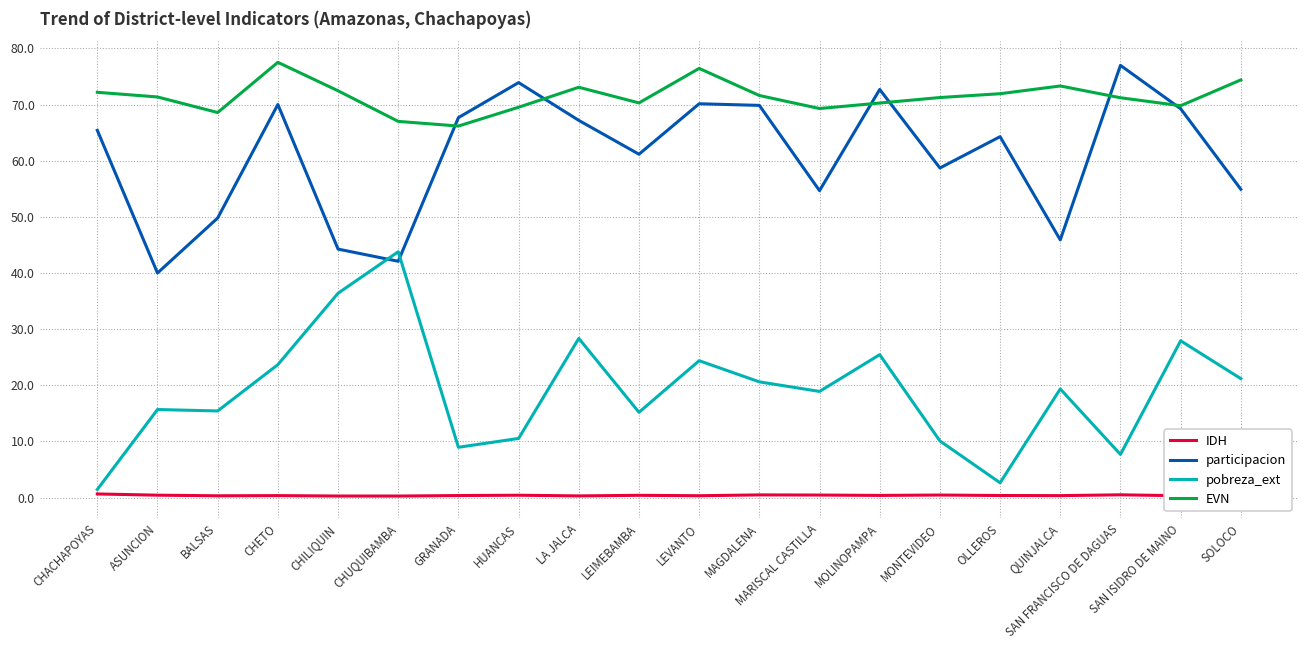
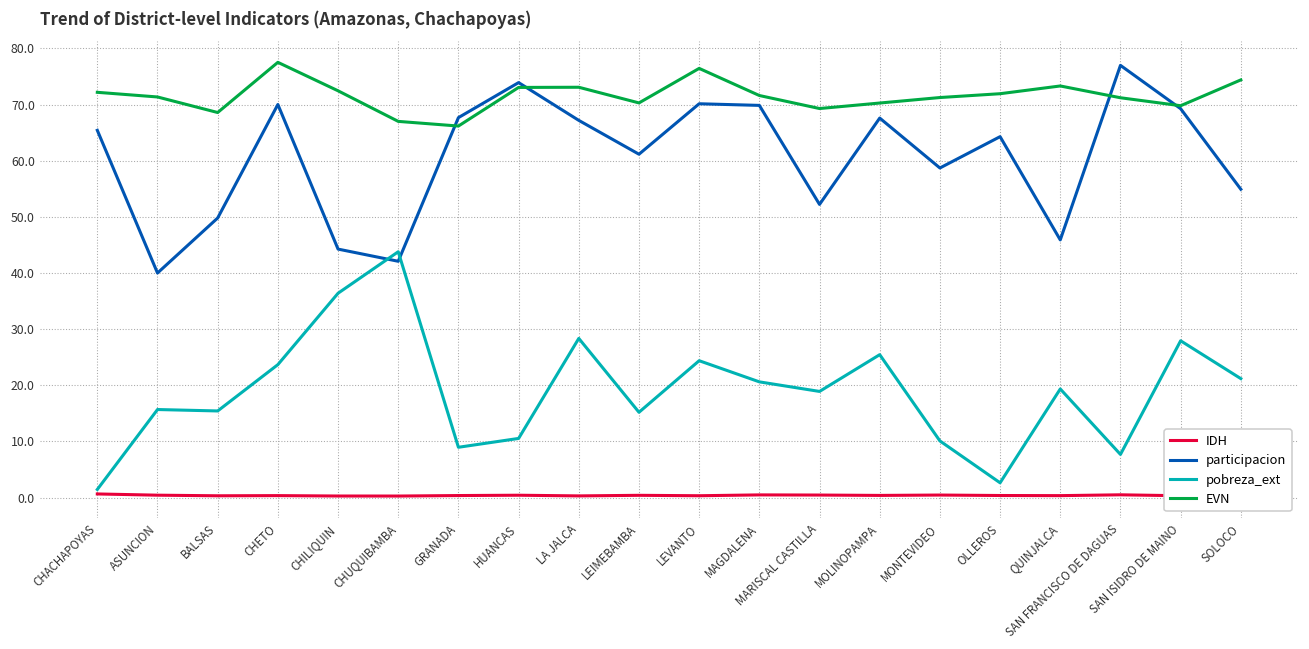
EVN, HUANCAS: 70 -> 73
participacion, MARISCAL CASTILLA: 55 -> 52
participacion, MOLINOPAMPA: 73 -> 68
